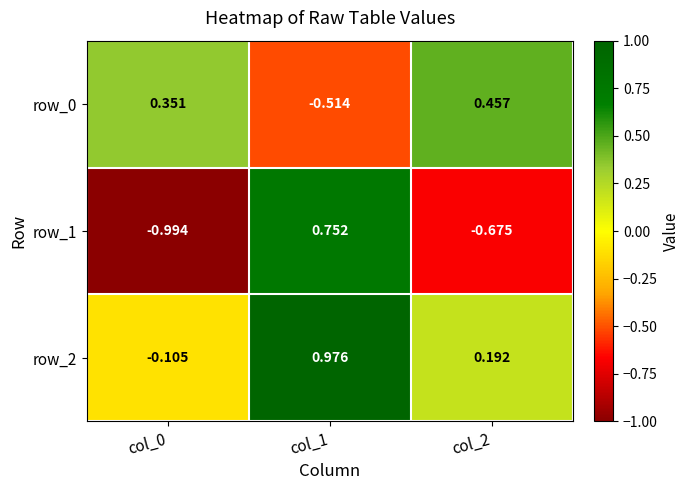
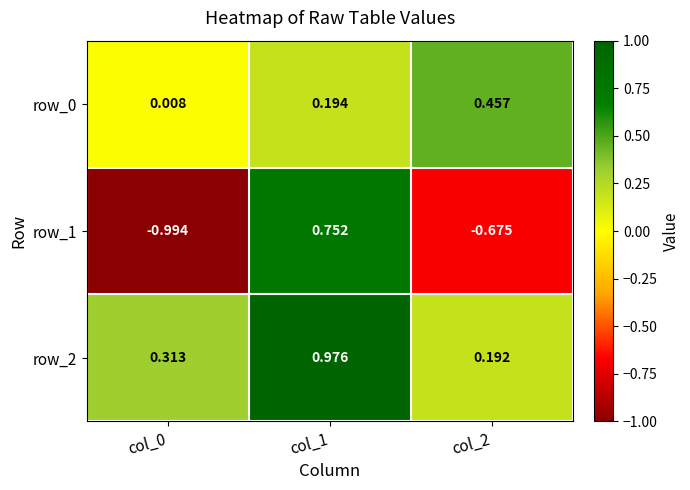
row_0, col_0: 0.351 -> 0.008
row_0, col_1: -0.514 -> 0.194
row_2, col_0: -0.105 -> 0.313
